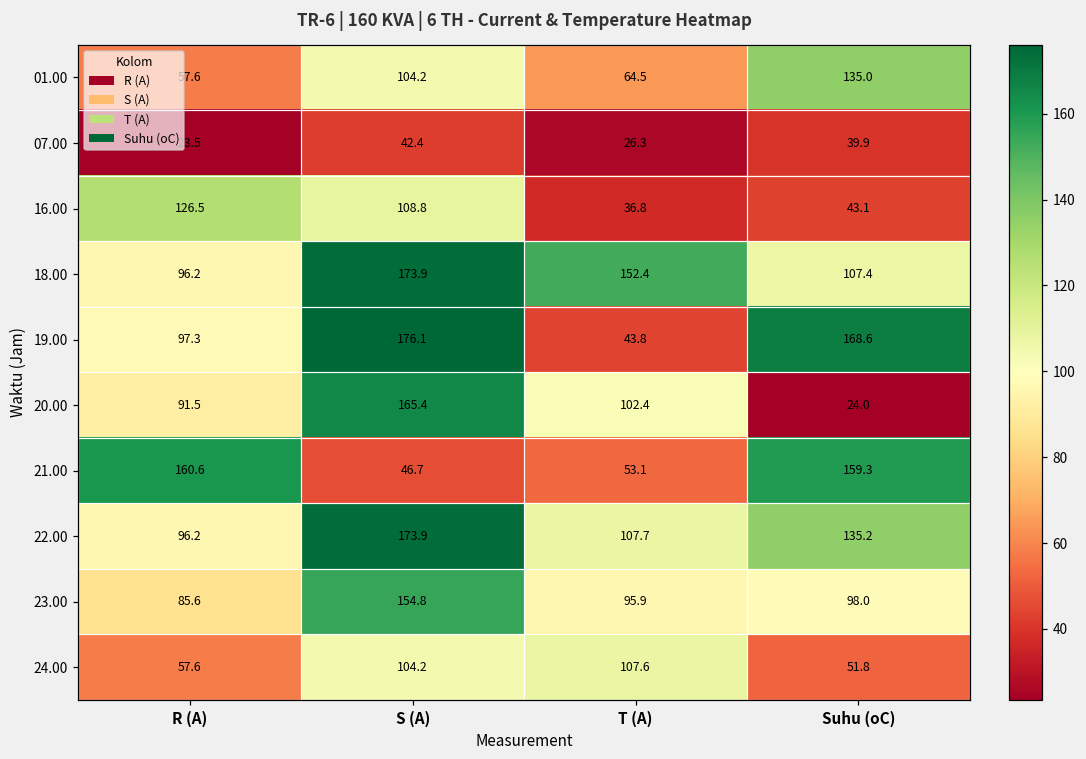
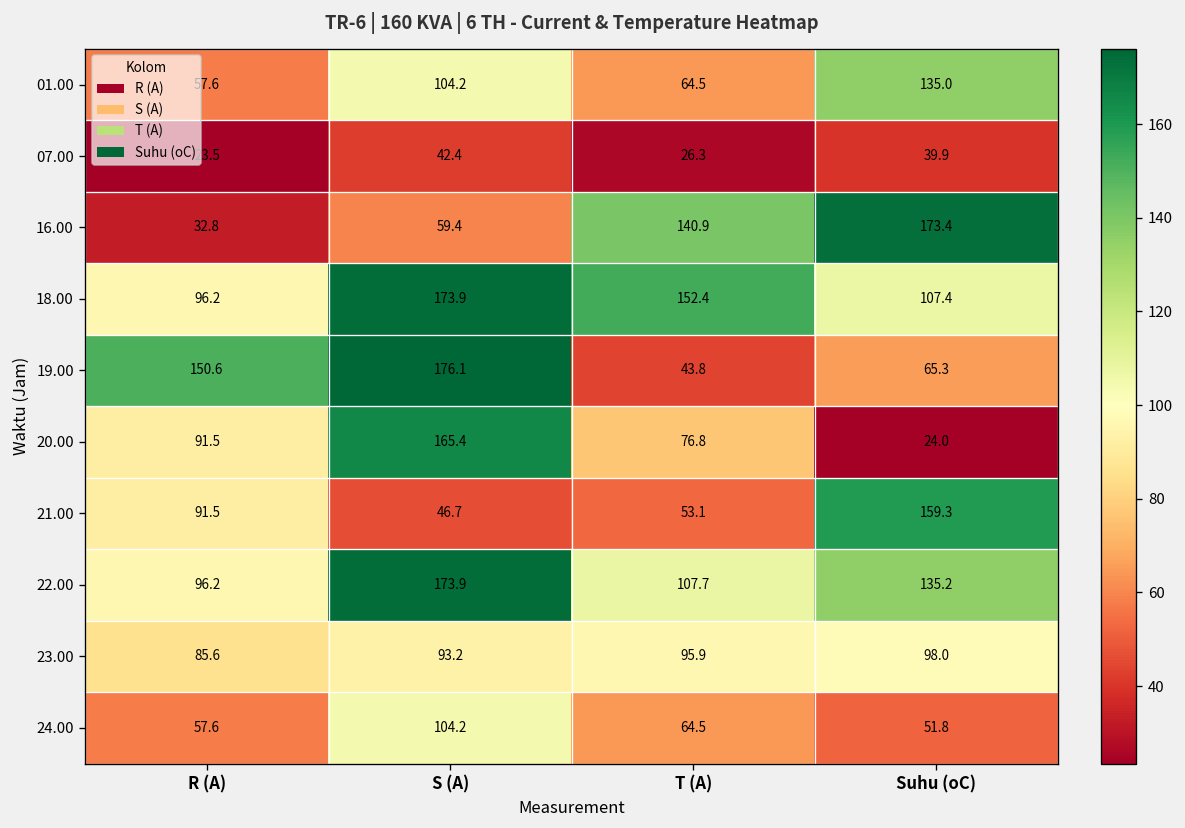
16.00, R (A): 126.5 -> 32.8
16.00, S (A): 108.8 -> 59.4
16.00, T (A): 36.8 -> 140.9
16.00, Suhu (oC): 43.1 -> 173.4
19.00, R (A): 97.3 -> 150.6
19.00, Suhu (oC): 168.6 -> 65.3
20.00, T (A): 102.4 -> 76.8
21.00, R (A): 160.6 -> 91.5
23.00, S (A): 154.8 -> 93.2
24.00, T (A): 107.6 -> 64.5
